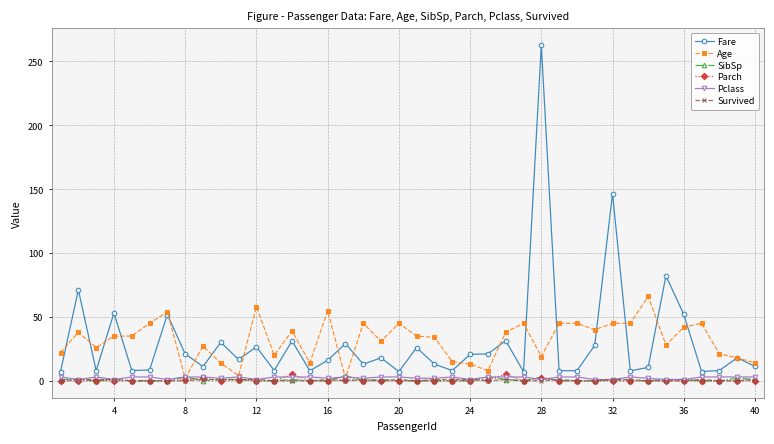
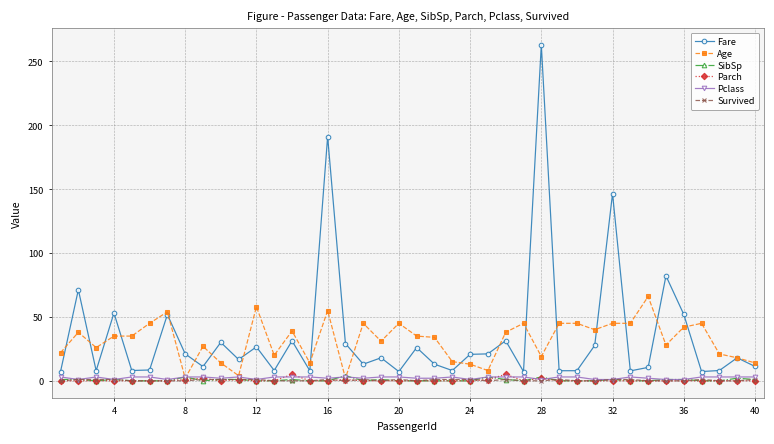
Fare, 16: 16 -> 191
